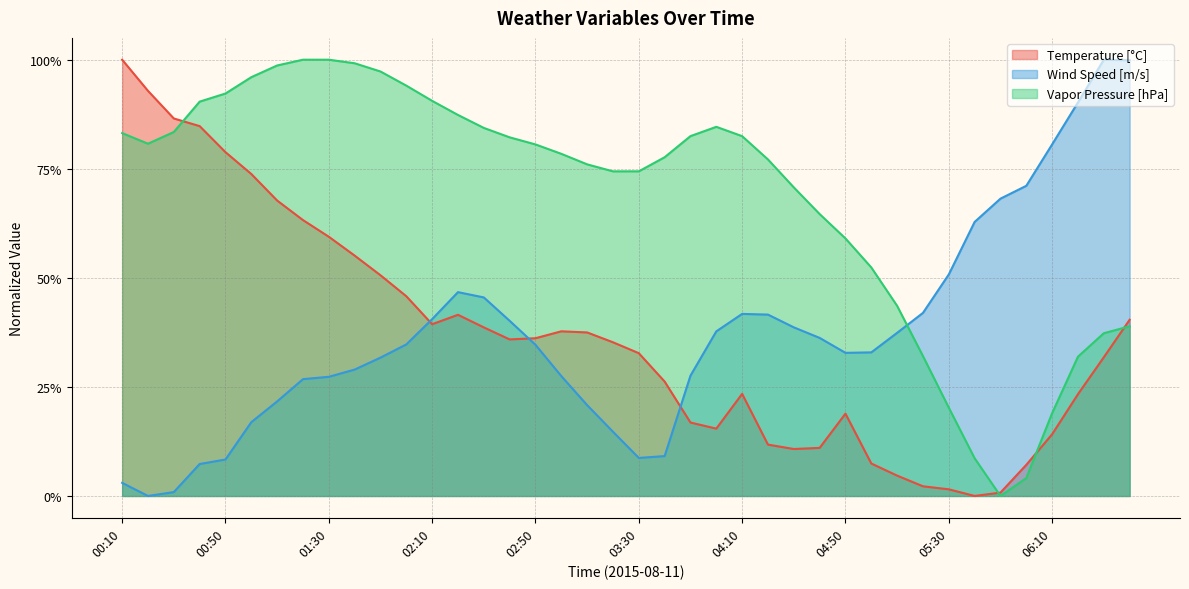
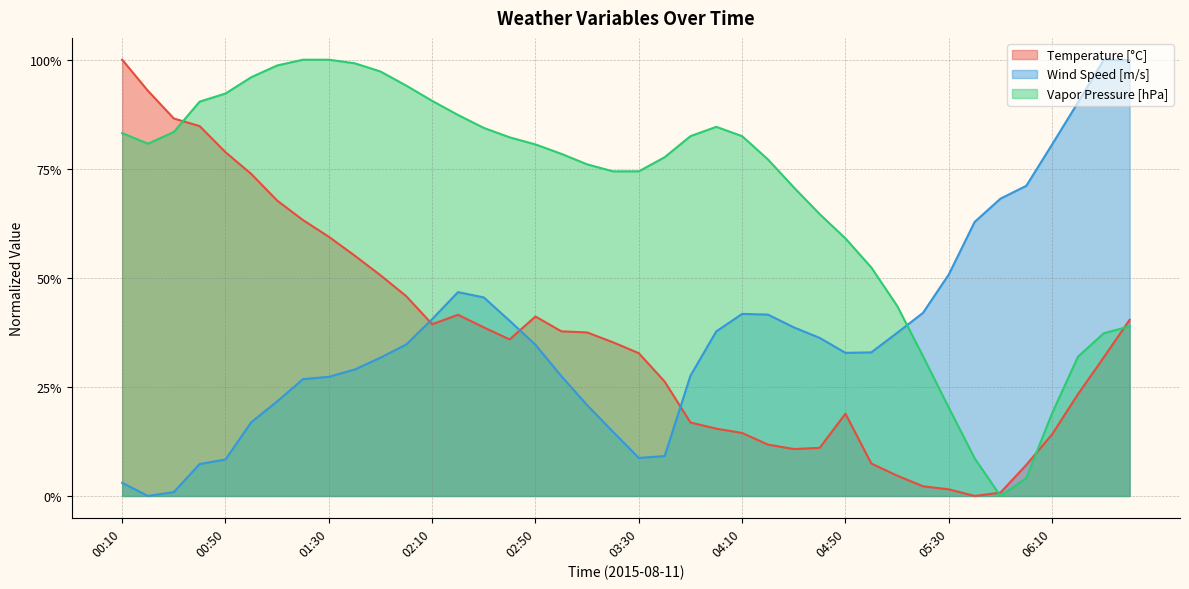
Temperature [°C], 02:50: 36% -> 41%
Temperature [°C], 04:10: 23% -> 14%
